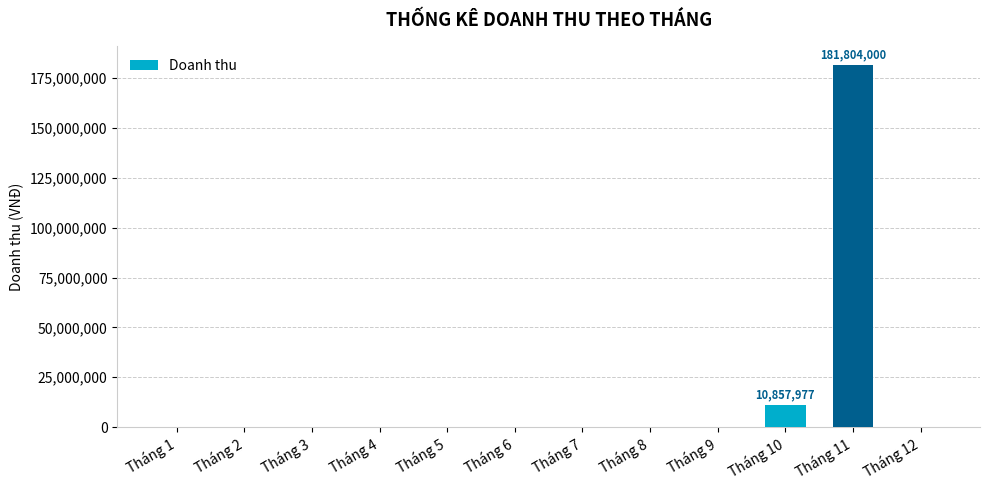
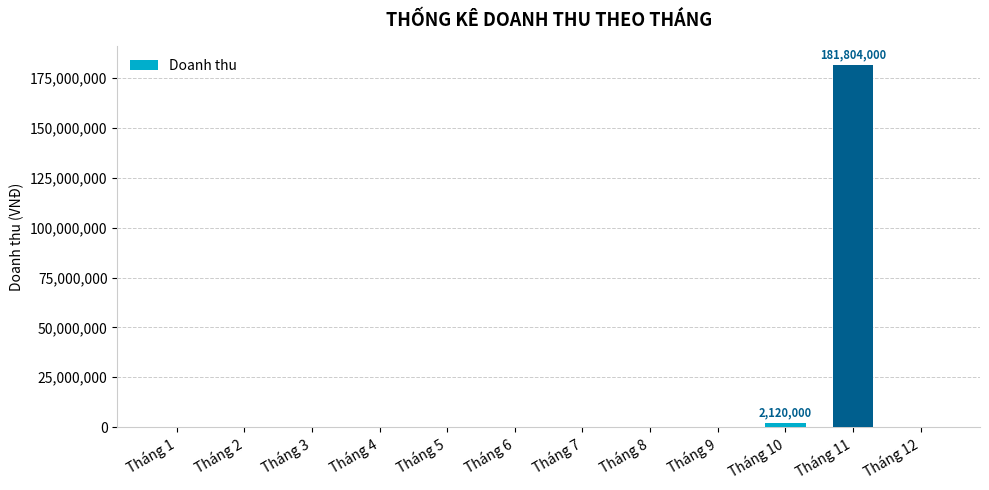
Tháng 10: 10,857,977 -> 2,120,000
